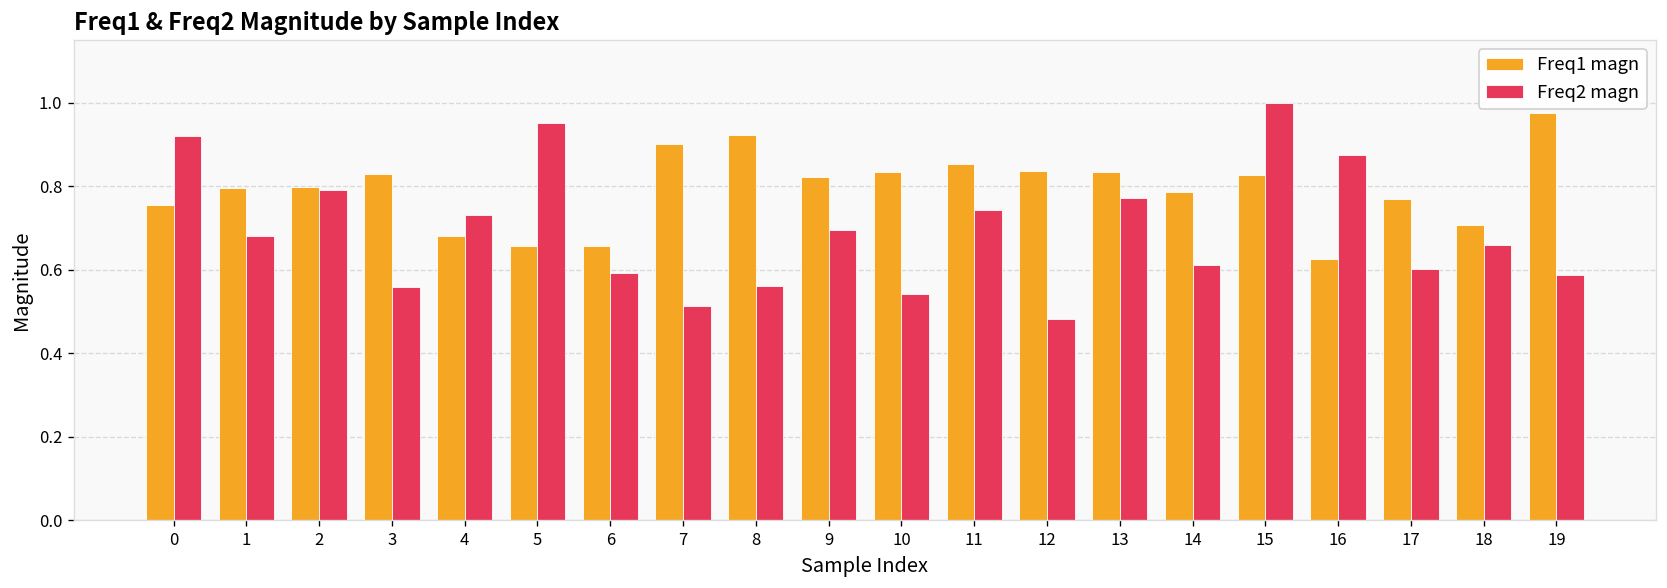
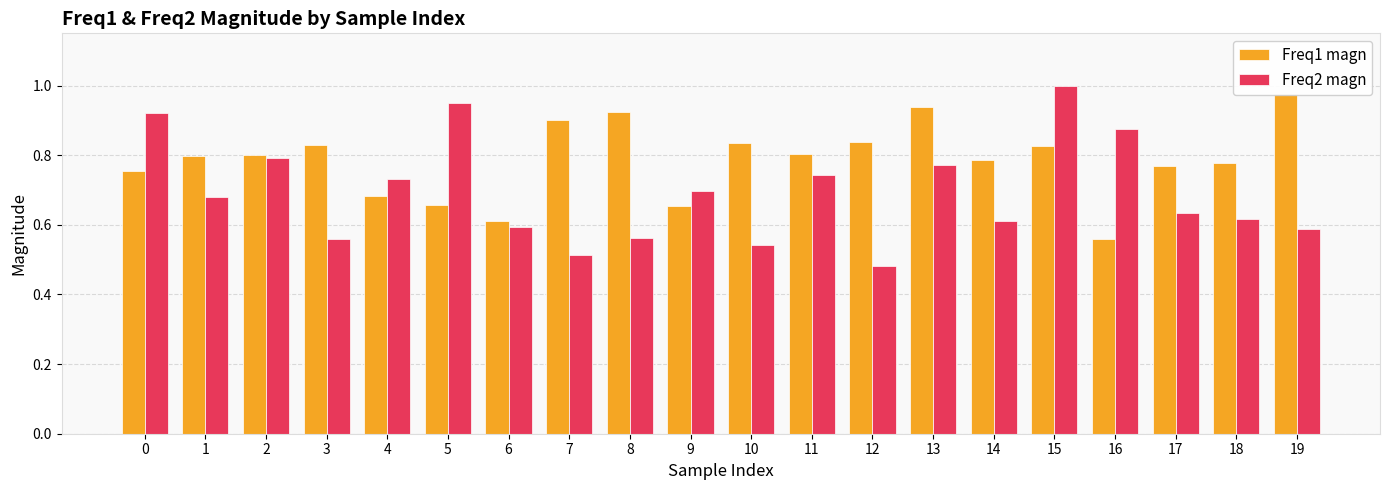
Freq1 magn, 6: 0.66 -> 0.61
Freq1 magn, 9: 0.82 -> 0.65
Freq1 magn, 11: 0.85 -> 0.80
Freq1 magn, 13: 0.83 -> 0.94
Freq1 magn, 16: 0.63 -> 0.56
Freq2 magn, 17: 0.60 -> 0.63
Freq1 magn, 18: 0.71 -> 0.78
Freq2 magn, 18: 0.66 -> 0.62
